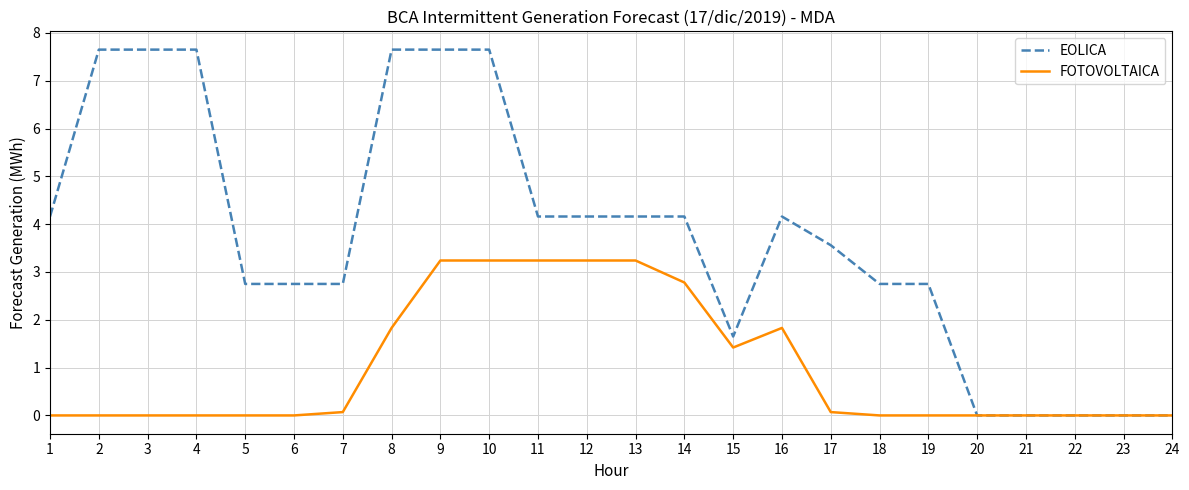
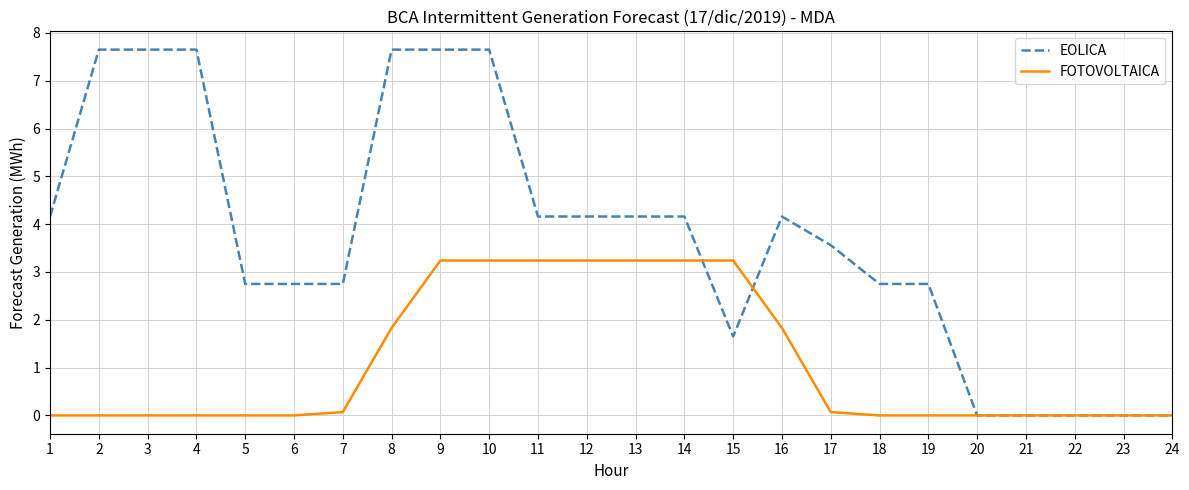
FOTOVOLTAICA, 14: 2.8 -> 3.2
FOTOVOLTAICA, 15: 1.4 -> 3.2
